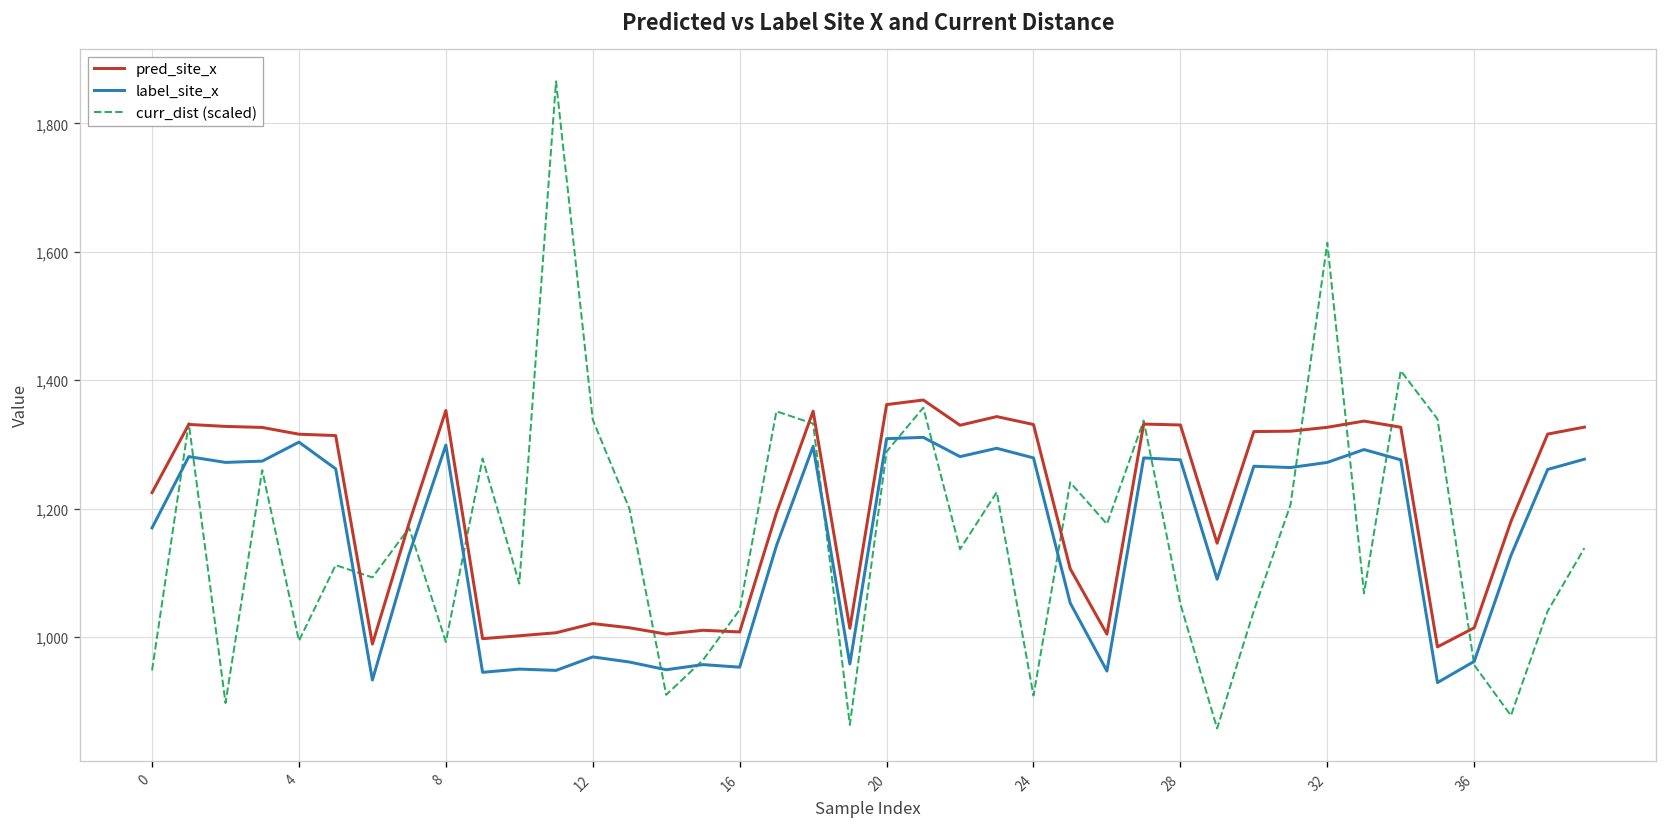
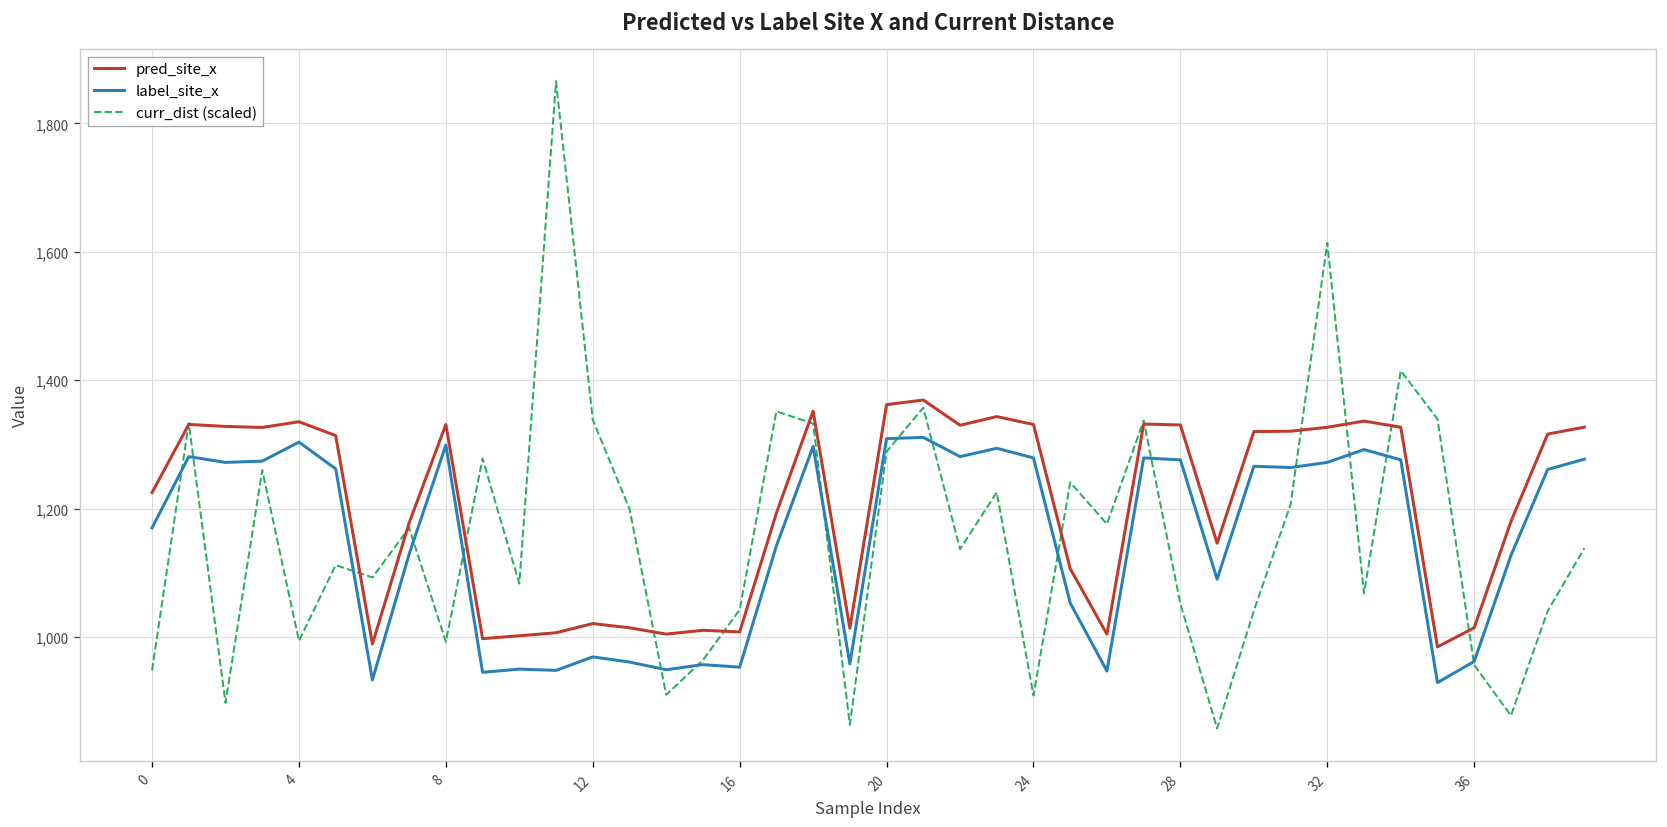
pred_site_x, 4: 1,320 -> 1,340
pred_site_x, 8: 1,350 -> 1,330
